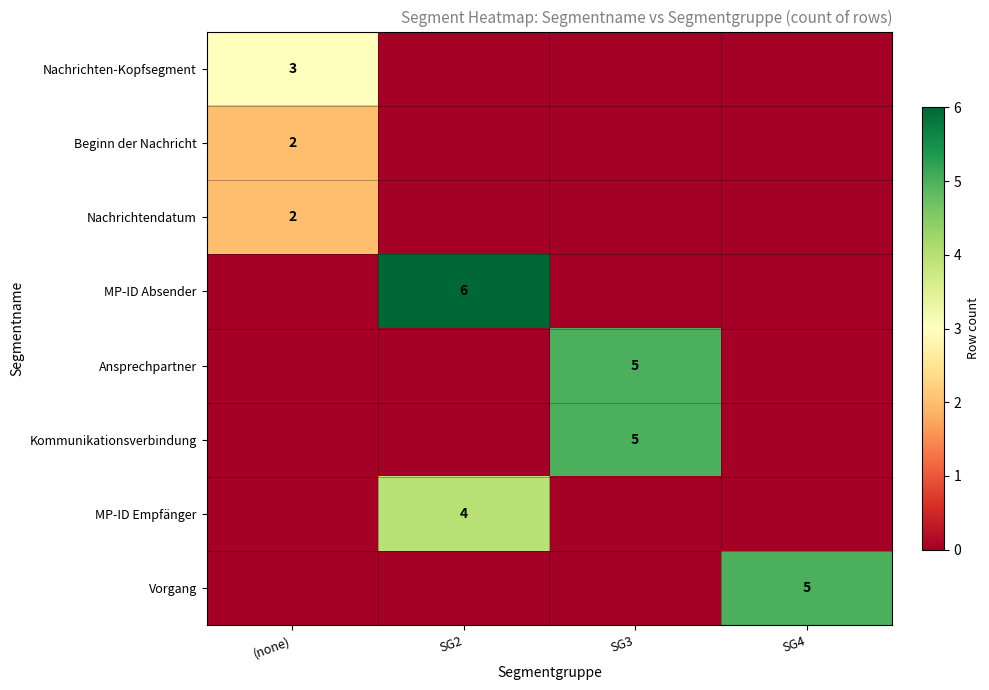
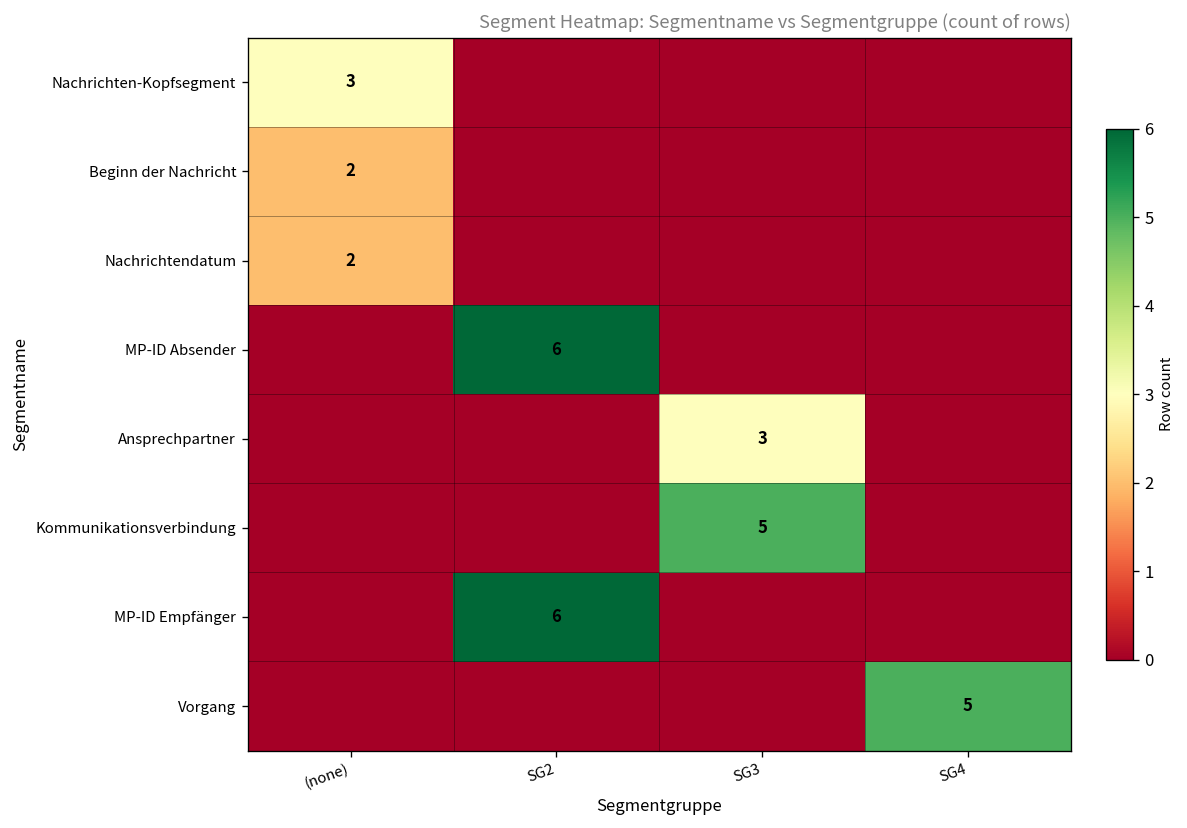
Ansprechpartner, SG3: 5 -> 3
MP-ID Empfänger, SG2: 4 -> 6
